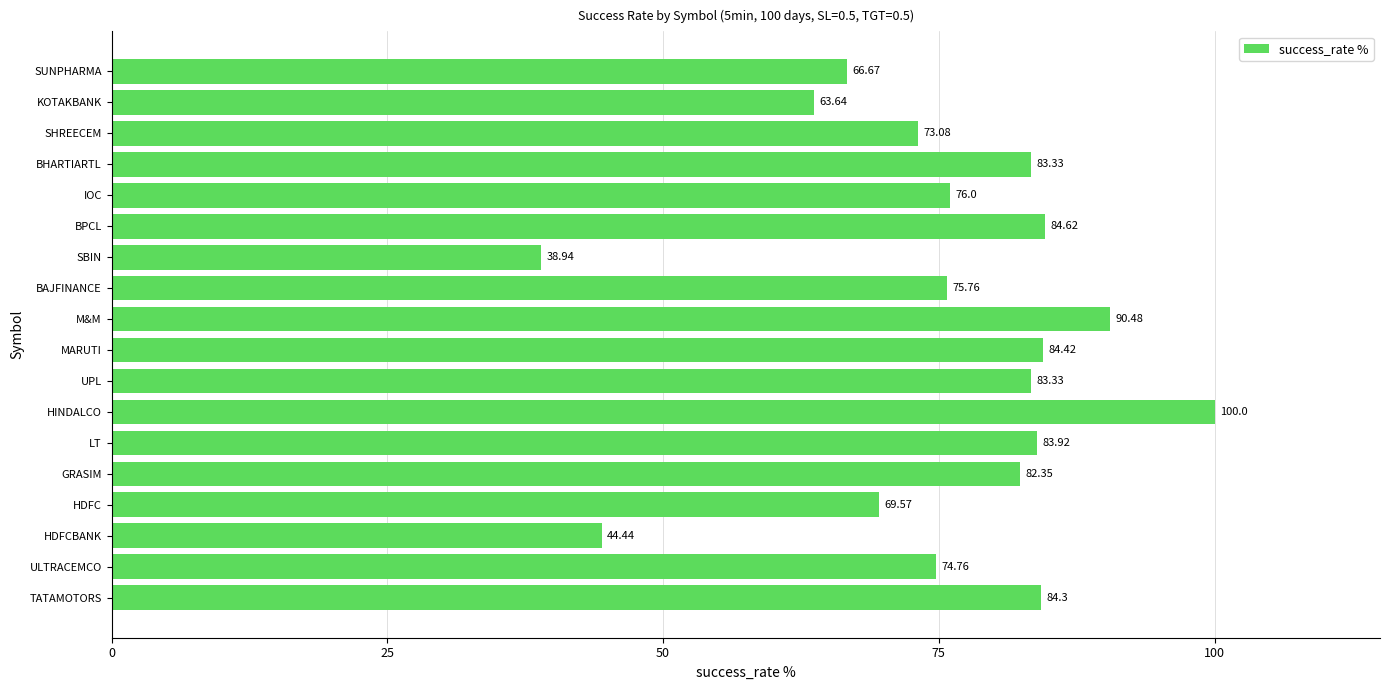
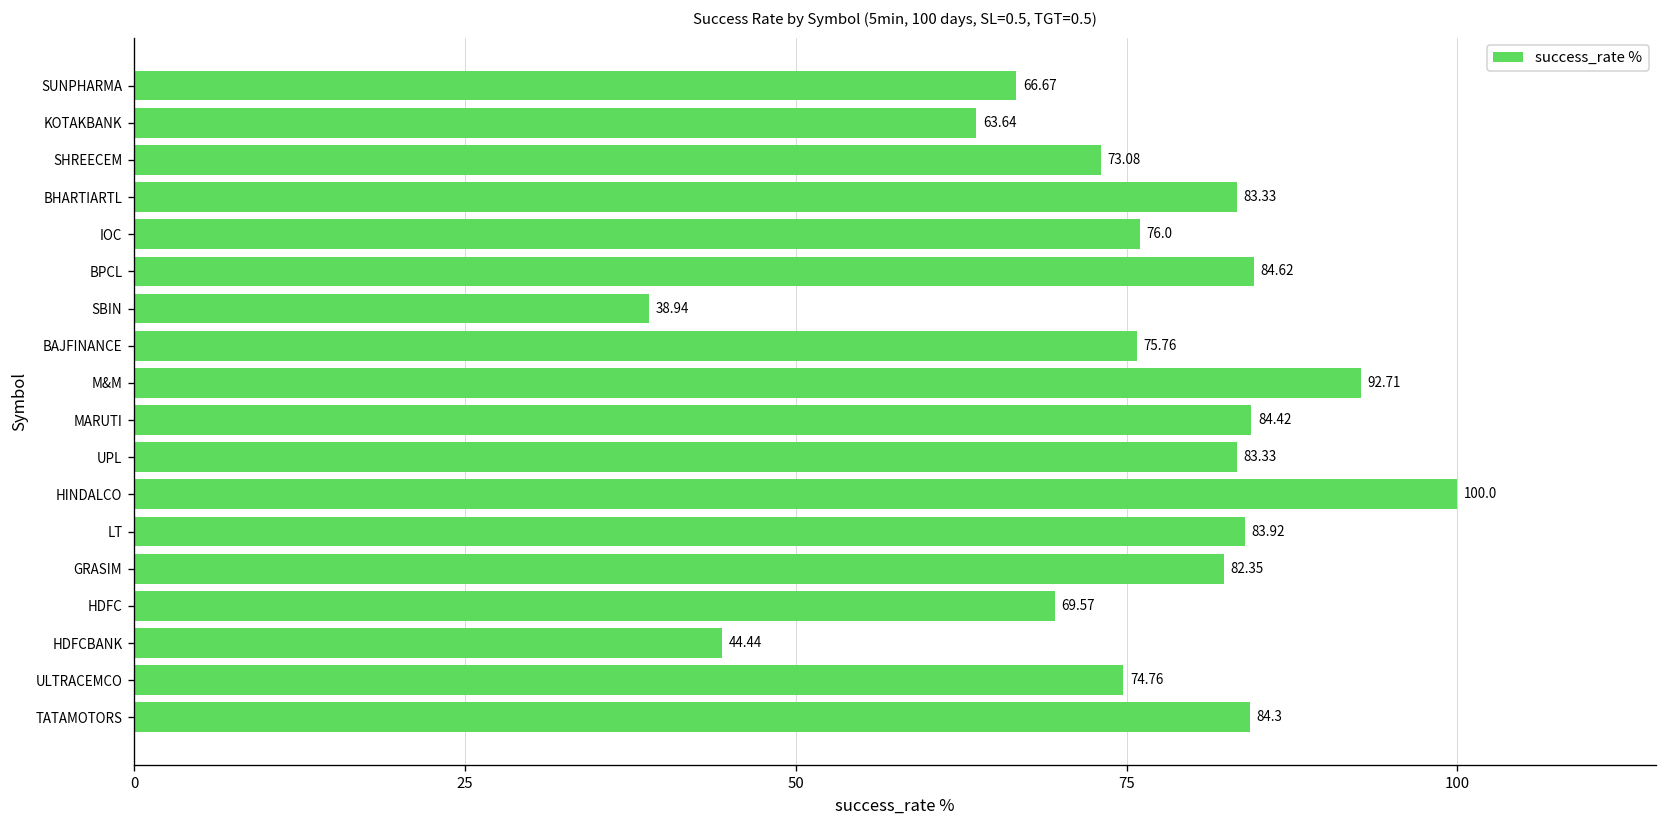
M&M: 90.48 -> 92.71
